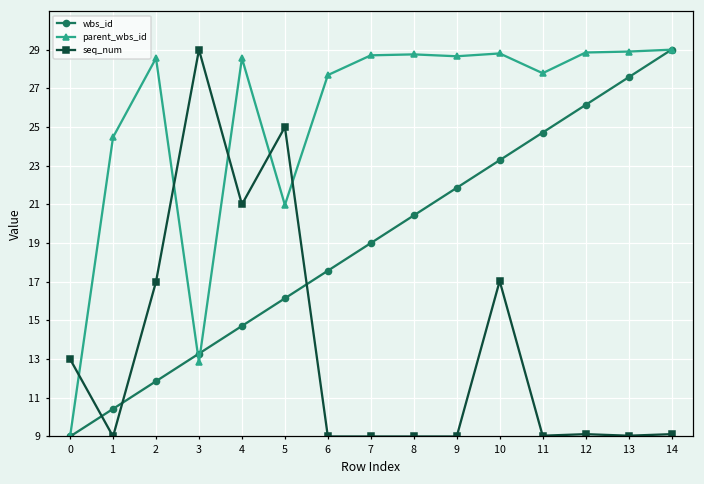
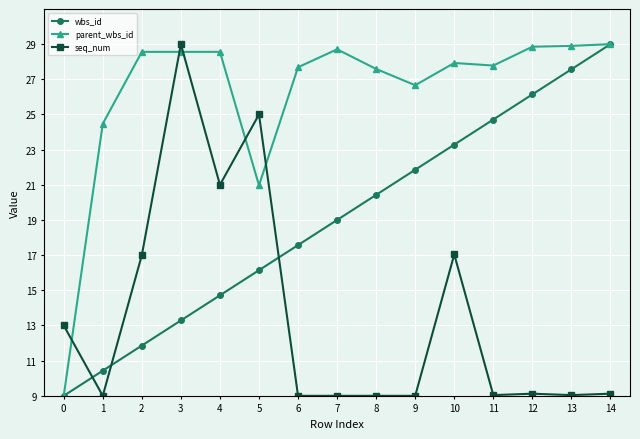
parent_wbs_id, 3: 12.8 -> 28.6
parent_wbs_id, 8: 28.8 -> 27.6
parent_wbs_id, 9: 28.7 -> 26.7
parent_wbs_id, 10: 28.8 -> 27.9
